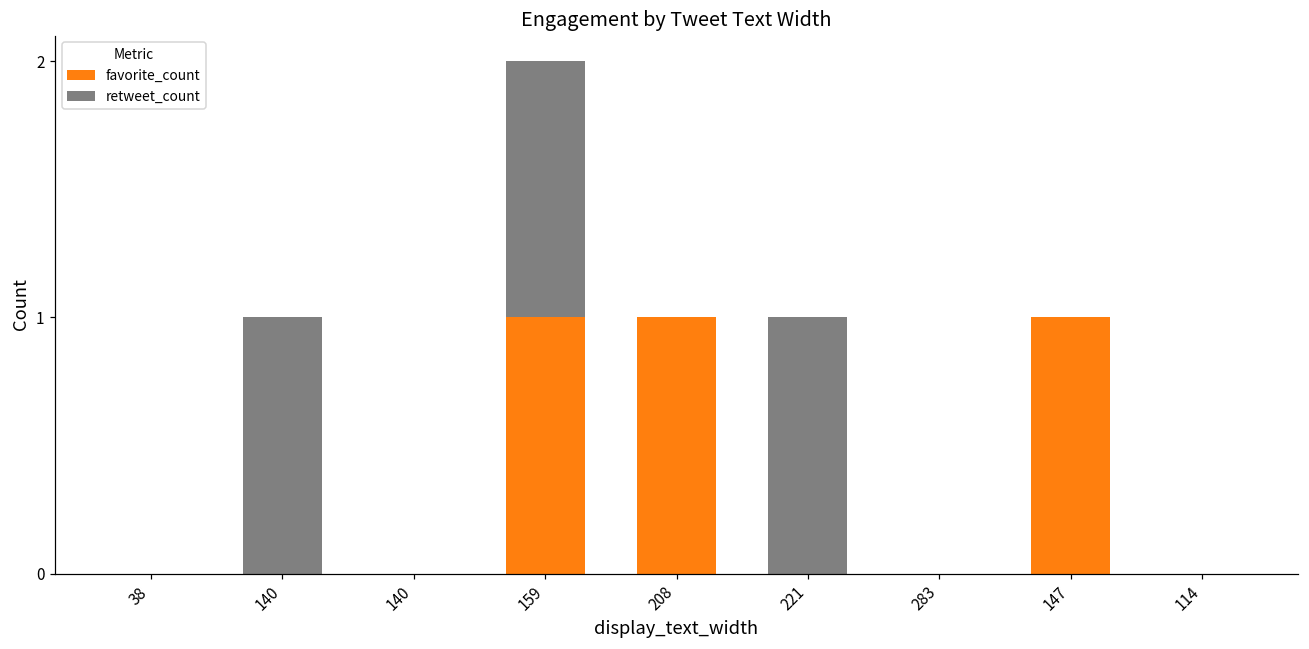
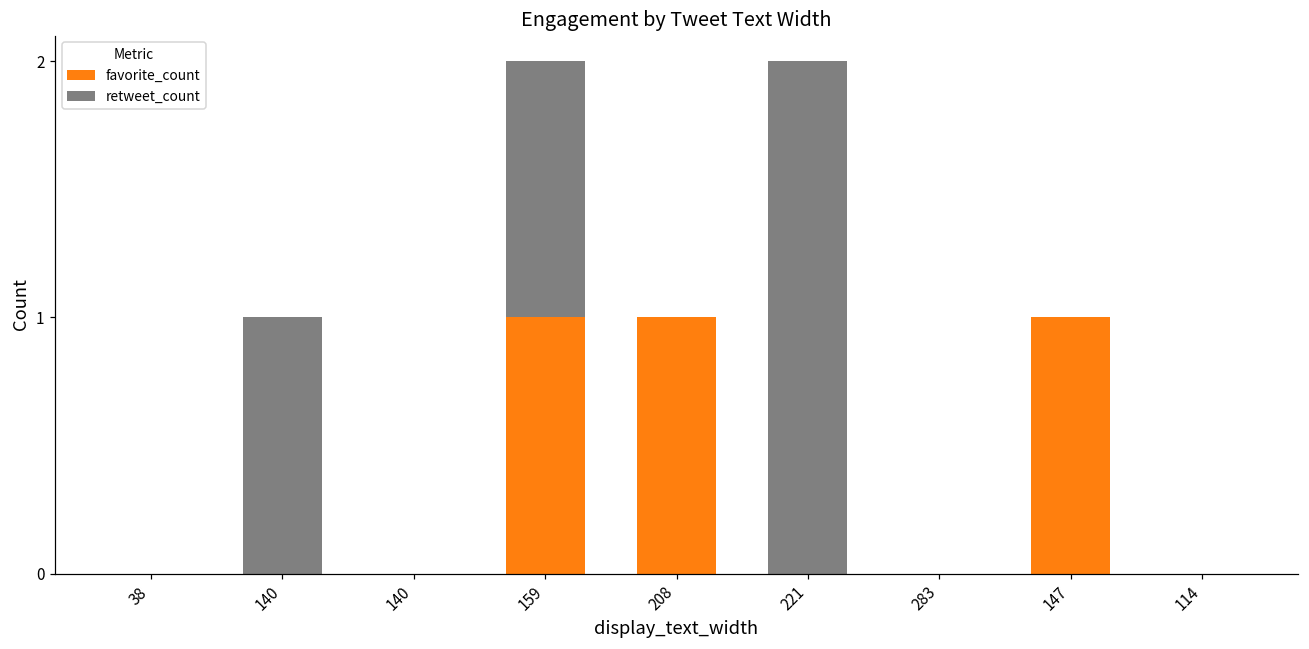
retweet_count, 221: 1 -> 2
